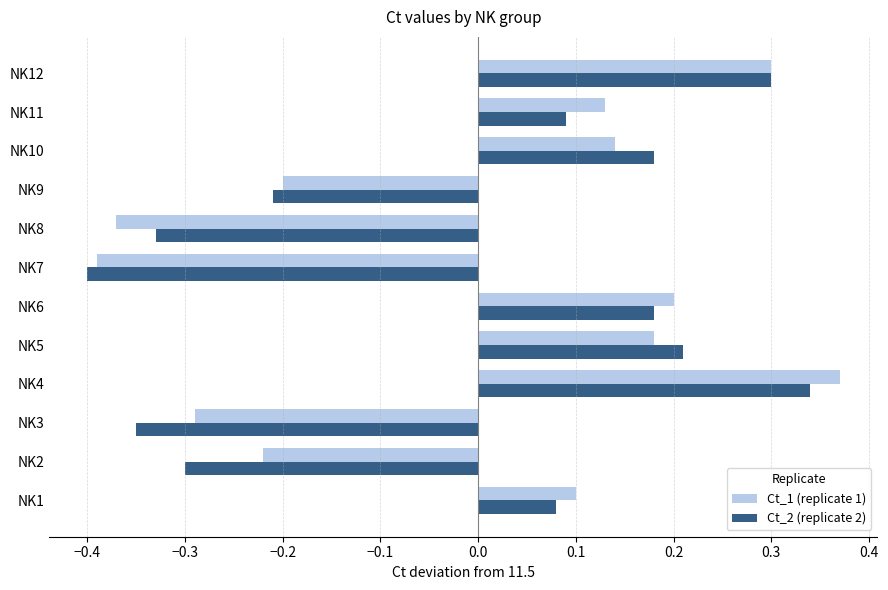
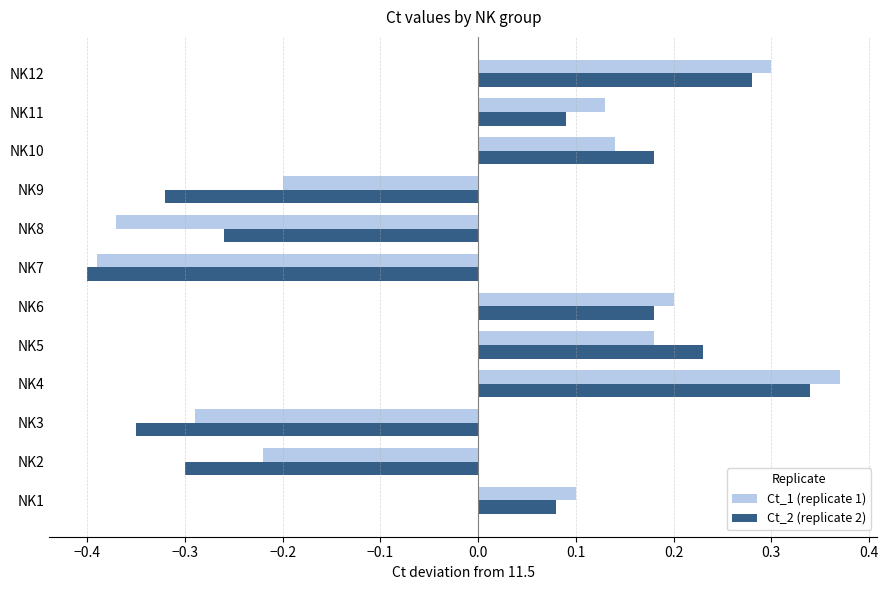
Ct_2 (replicate 2), NK12: 0.30 -> 0.28
Ct_2 (replicate 2), NK9: -0.21 -> -0.32
Ct_2 (replicate 2), NK8: -0.33 -> -0.26
Ct_2 (replicate 2), NK5: 0.21 -> 0.23
